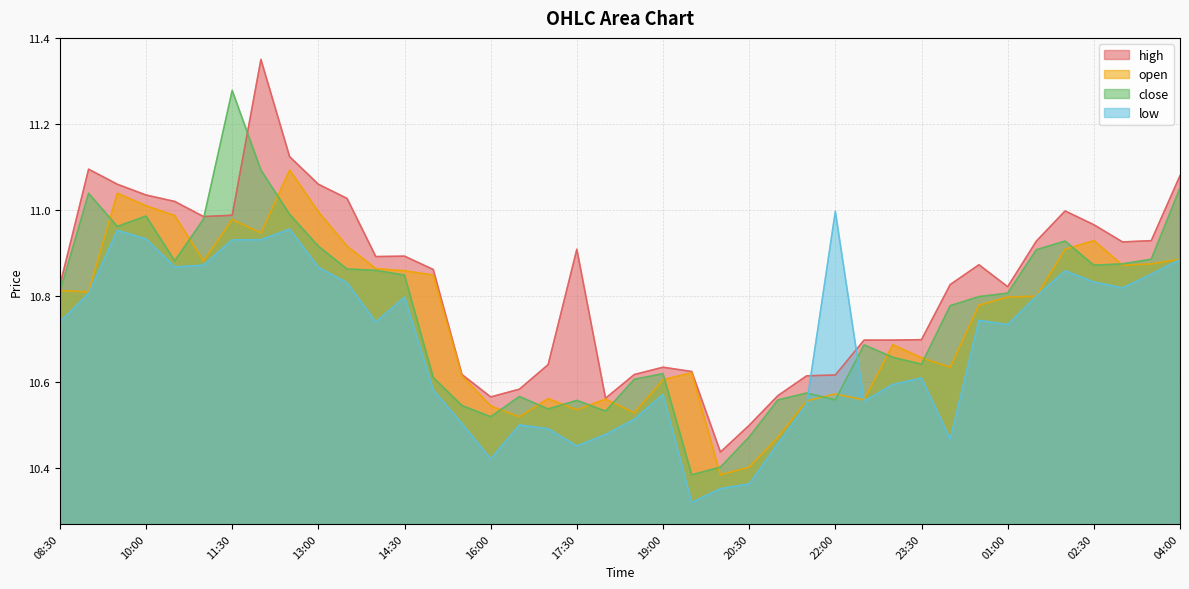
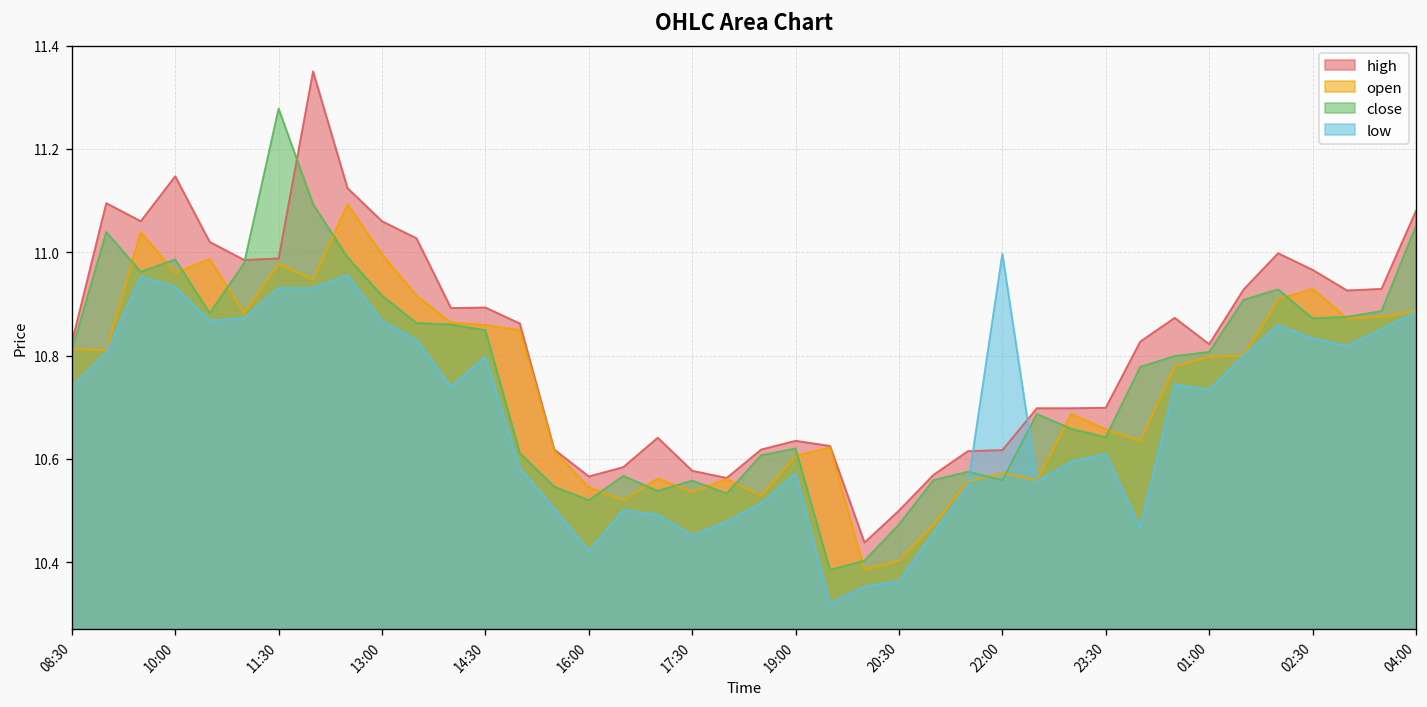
high, 10:00: 11.04 -> 11.15
open, 10:00: 11.01 -> 10.96
high, 17:30: 10.91 -> 10.58
